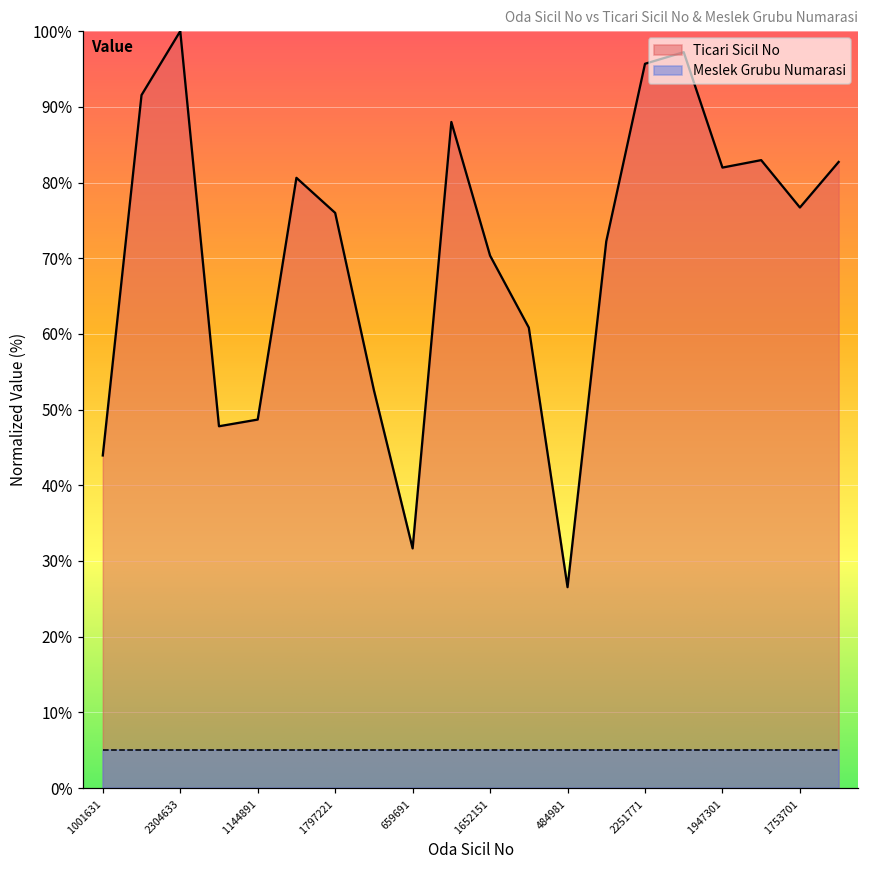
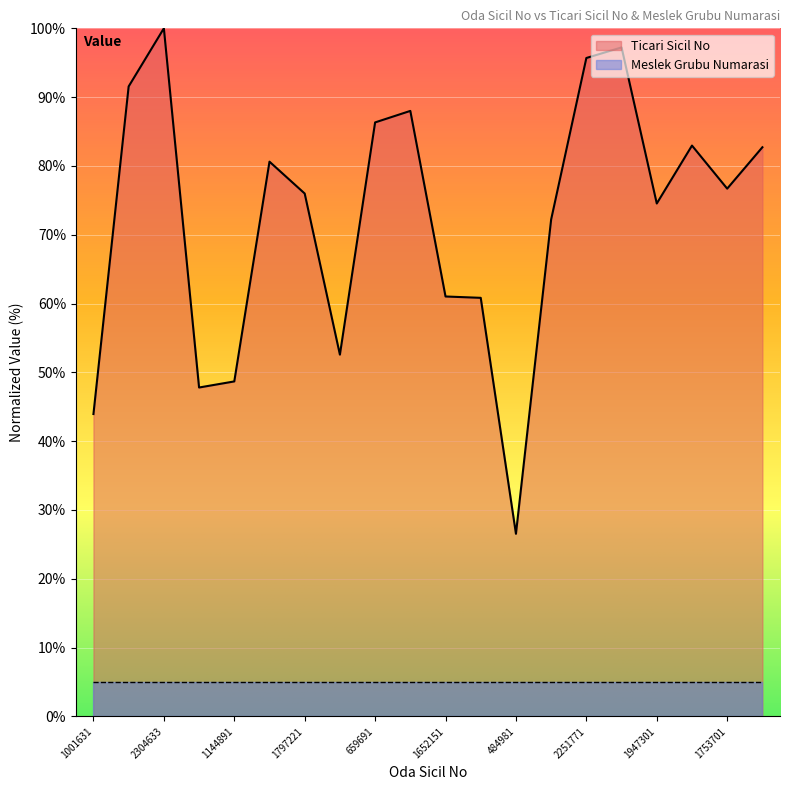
Ticari Sicil No, 659691: 32% -> 86%
Ticari Sicil No, 1652151: 70% -> 61%
Ticari Sicil No, 1947301: 82% -> 75%
